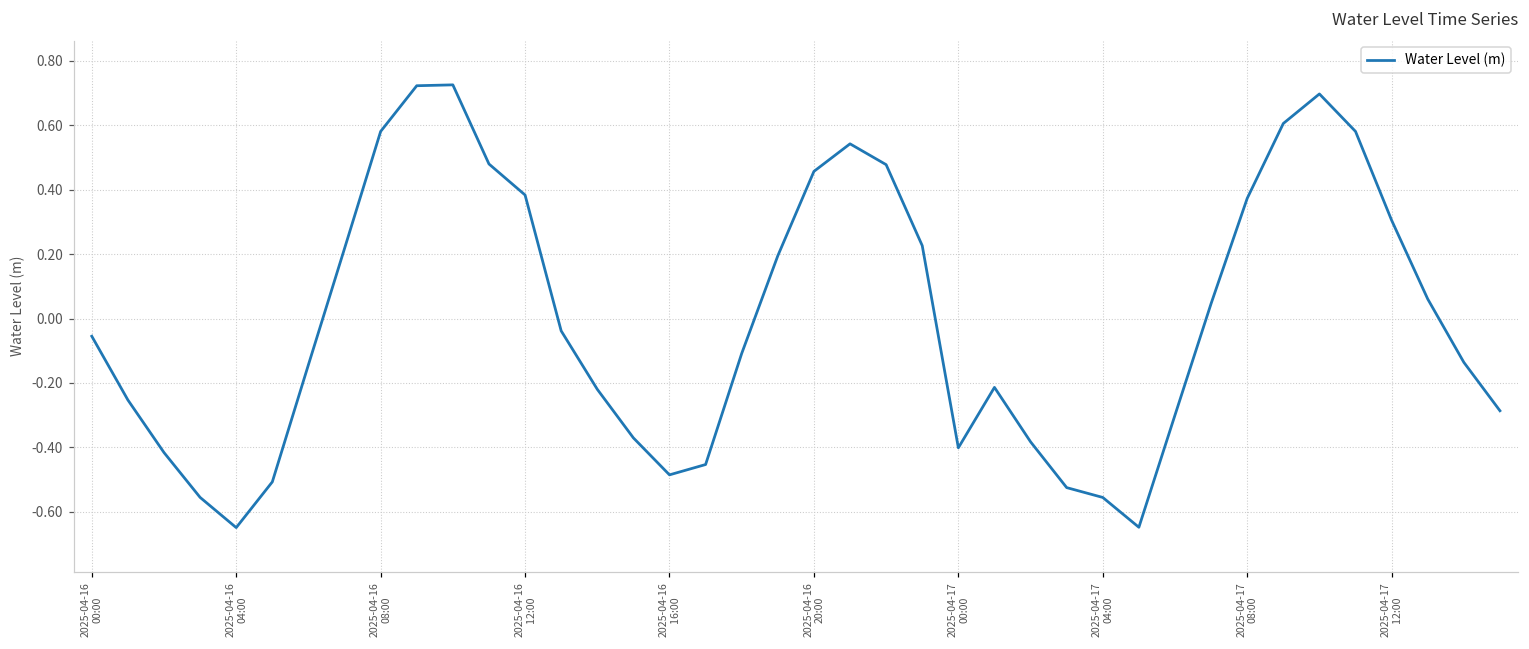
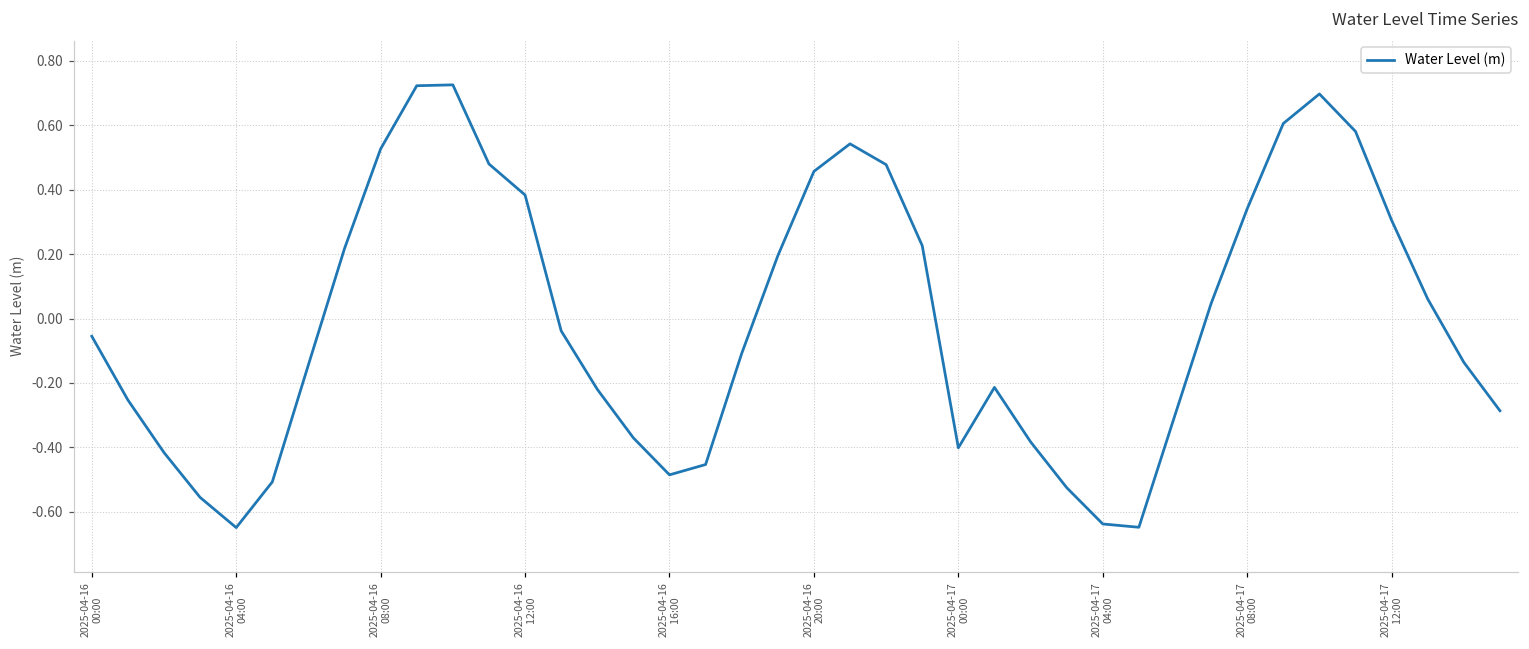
2025-04-16 08:00: 0.58 -> 0.53
2025-04-17 04:00: -0.56 -> -0.64
2025-04-17 08:00: 0.37 -> 0.34
